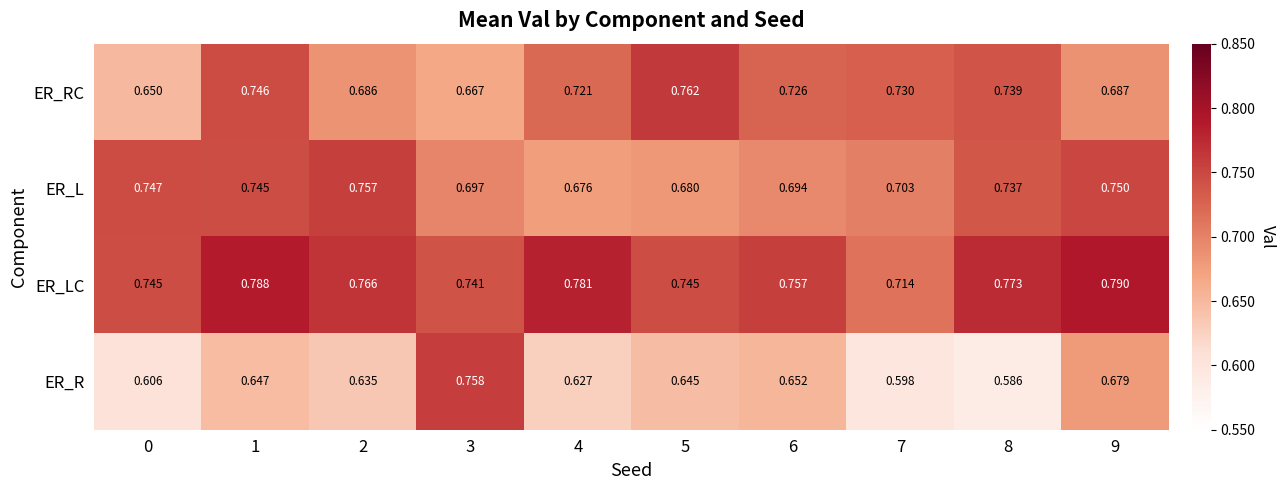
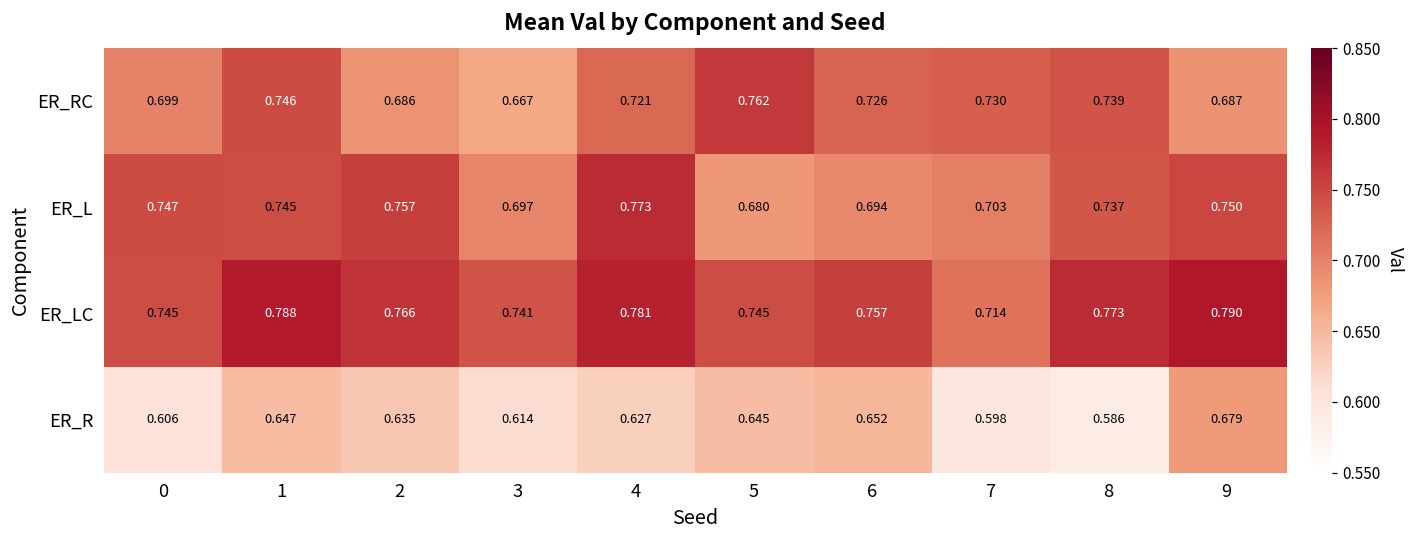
ER_RC, 0: 0.650 -> 0.699
ER_L, 4: 0.676 -> 0.773
ER_R, 3: 0.758 -> 0.614
